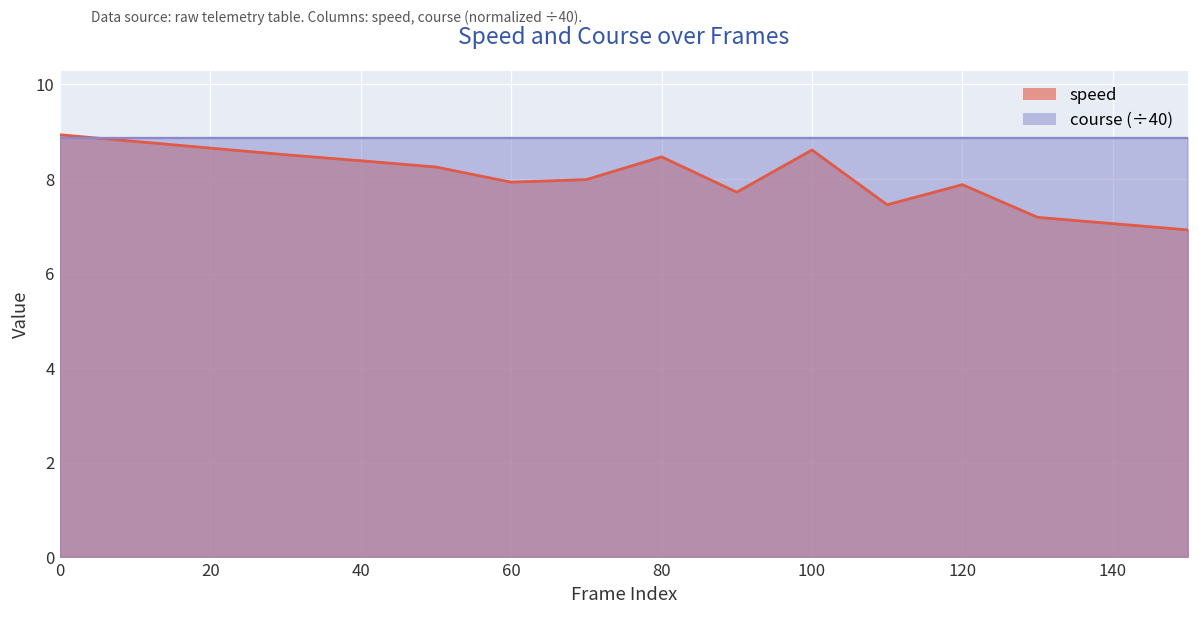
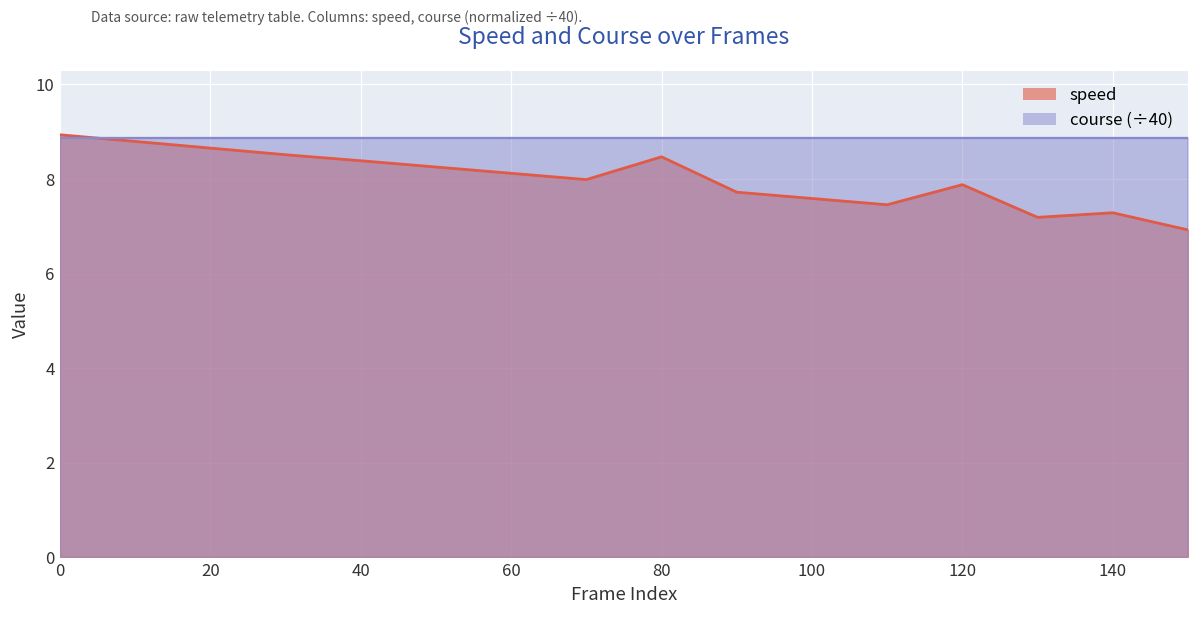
speed, 60: 7.9 -> 8.1
speed, 100: 8.6 -> 7.6
speed, 140: 7.1 -> 7.3
